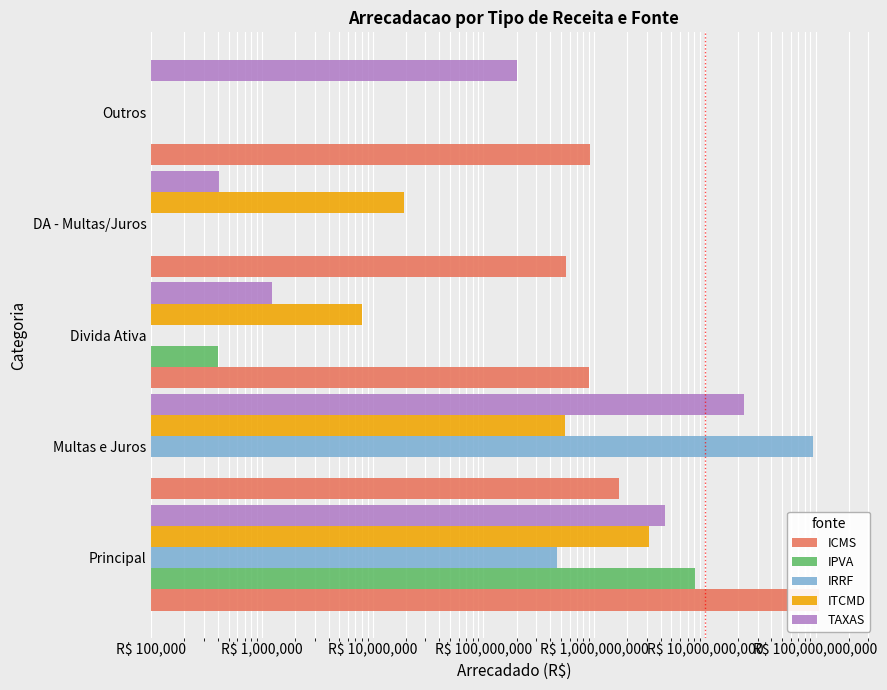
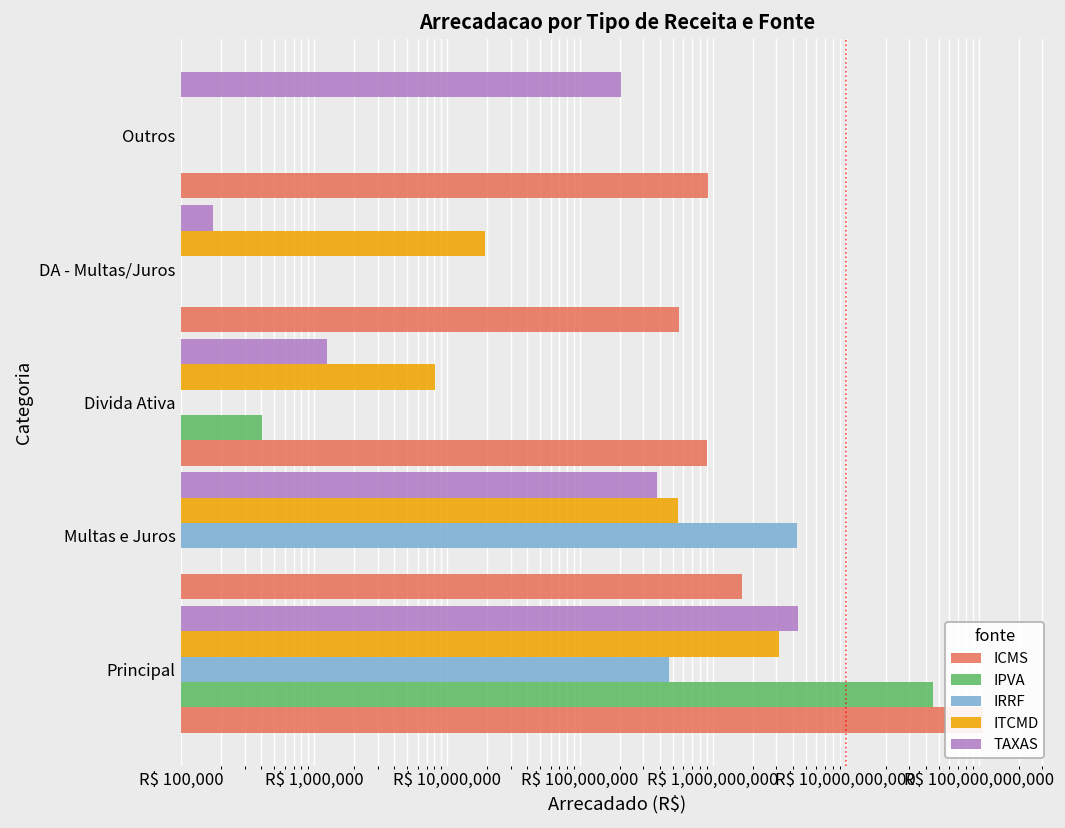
TAXAS, DA - Multas/Juros: R$ 410,000 -> R$ 170,000
TAXAS, Multas e Juros: R$ 22,000,000,000 -> R$ 380,000,000
IRRF, Multas e Juros: R$ 90,000,000,000 -> R$ 4,300,000,000
IPVA, Principal: R$ 8,000,000,000 -> R$ 45,000,000,000
